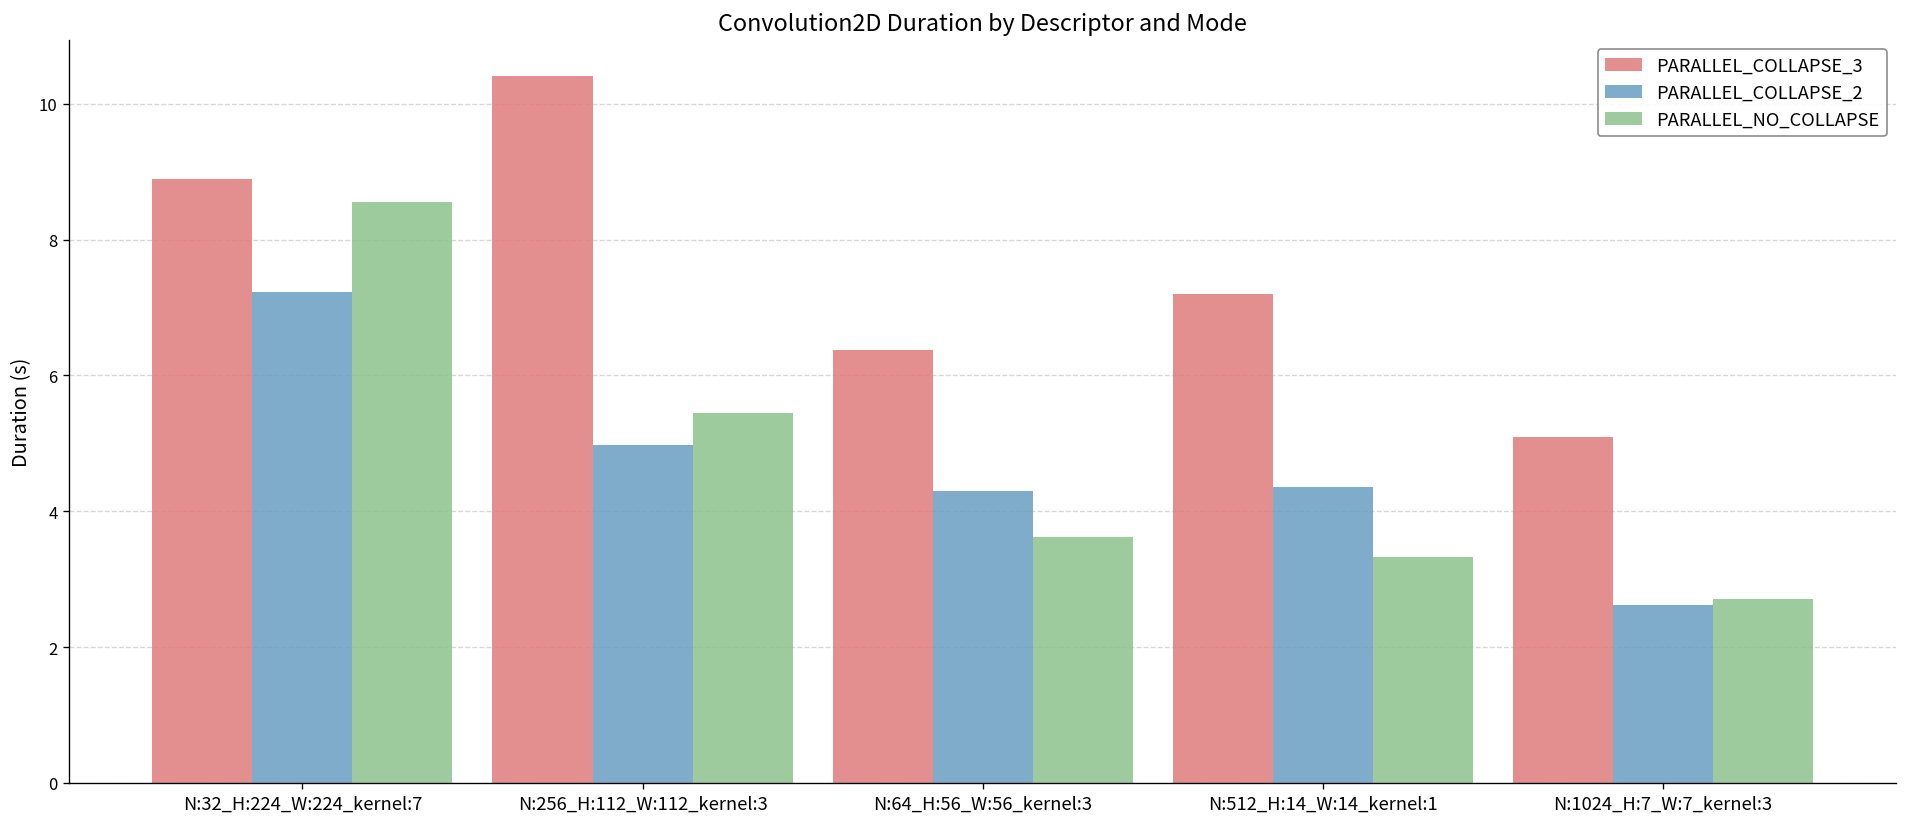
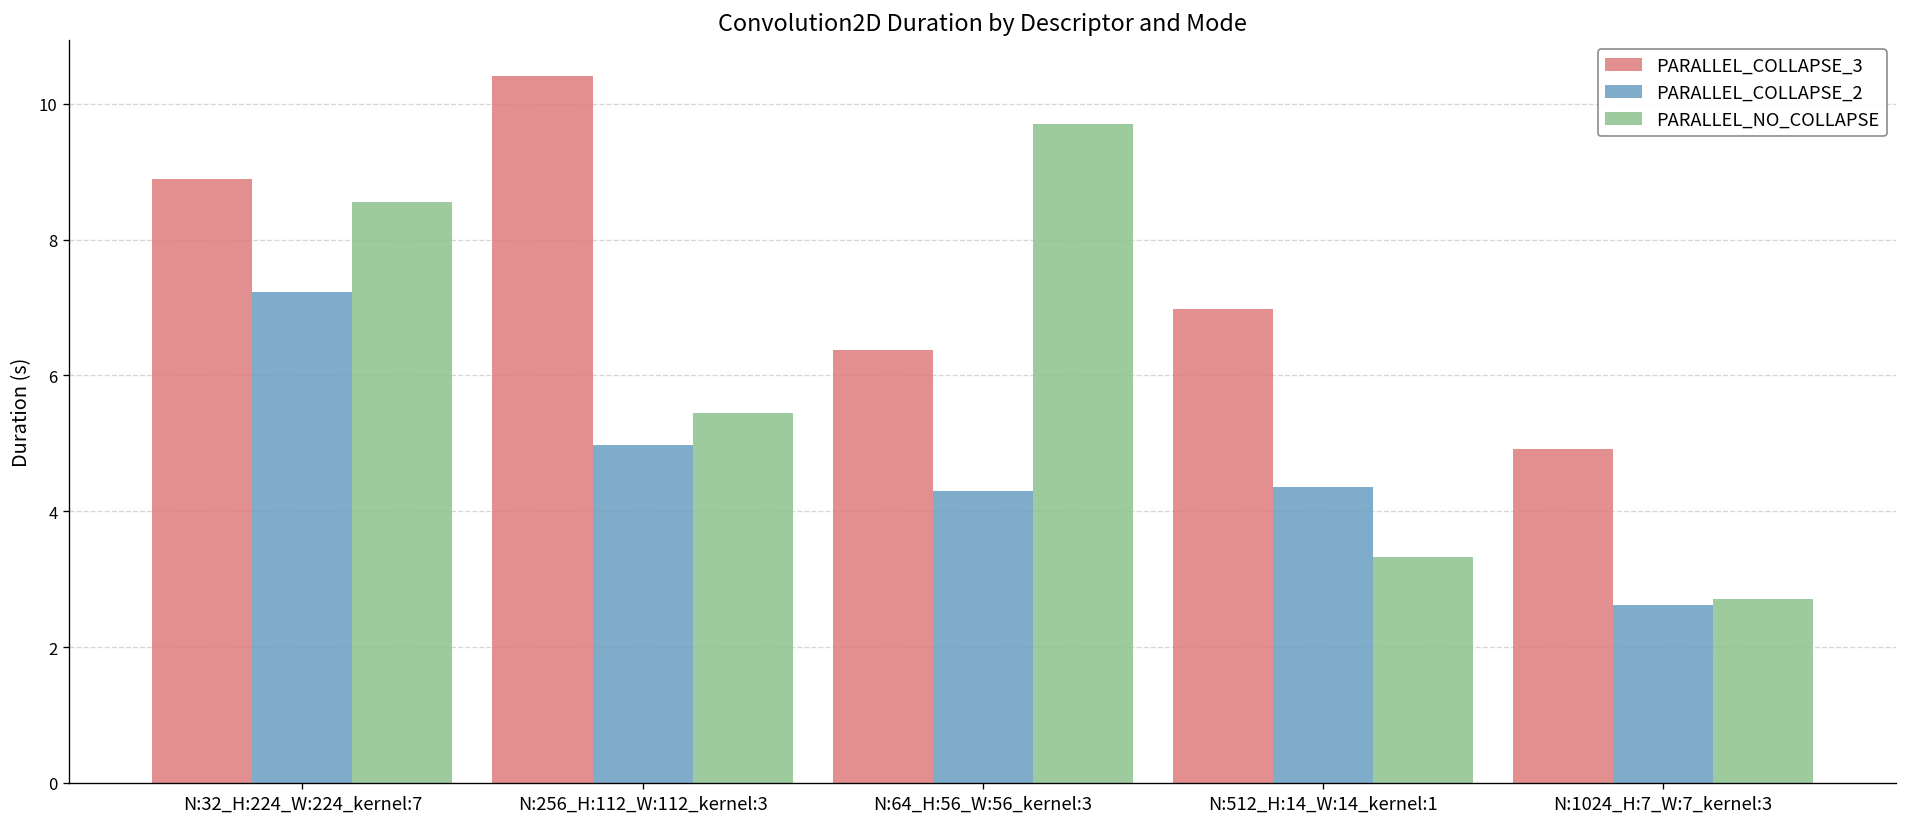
PARALLEL_NO_COLLAPSE, N:64_H:56_W:56_kernel:3: 3.6 -> 9.7
PARALLEL_COLLAPSE_3, N:512_H:14_W:14_kernel:1: 7.2 -> 7.0
PARALLEL_COLLAPSE_3, N:1024_H:7_W:7_kernel:3: 5.1 -> 4.9
